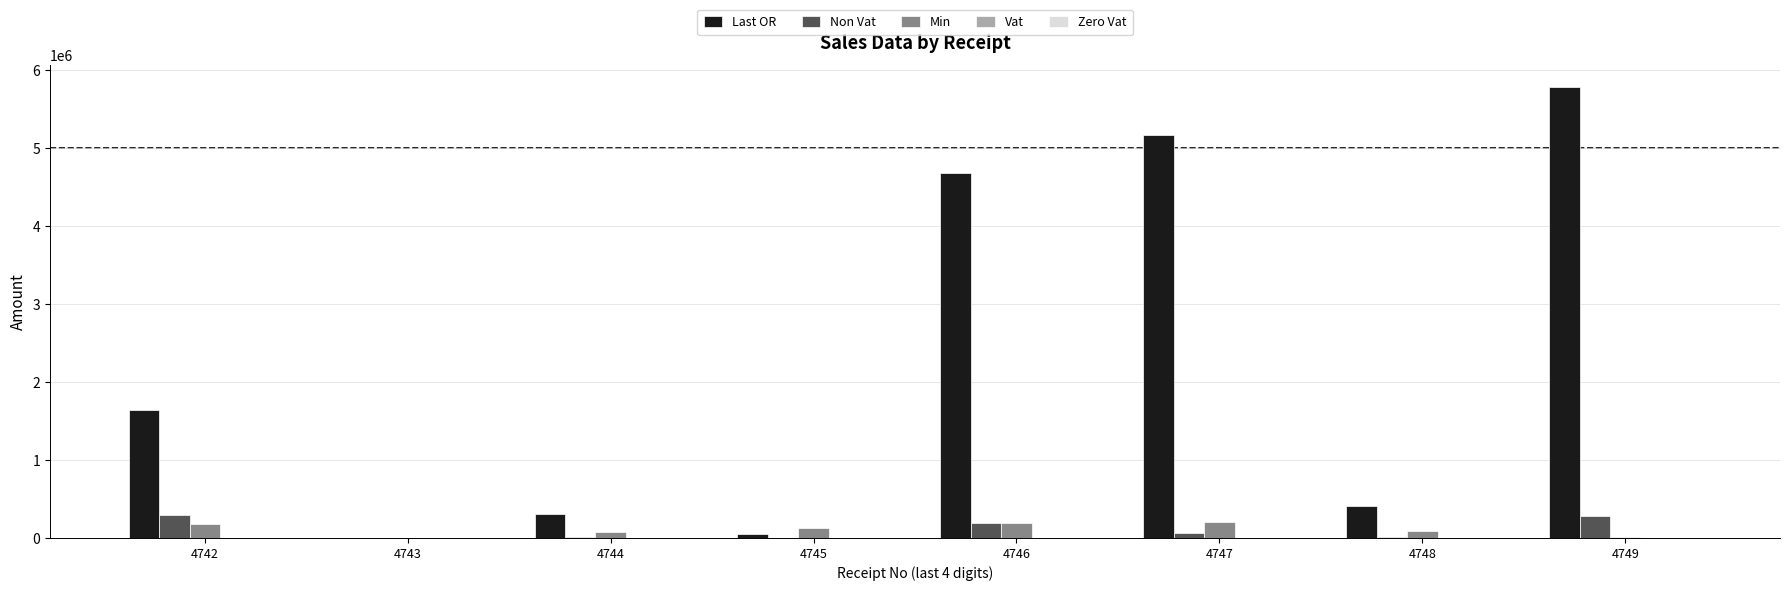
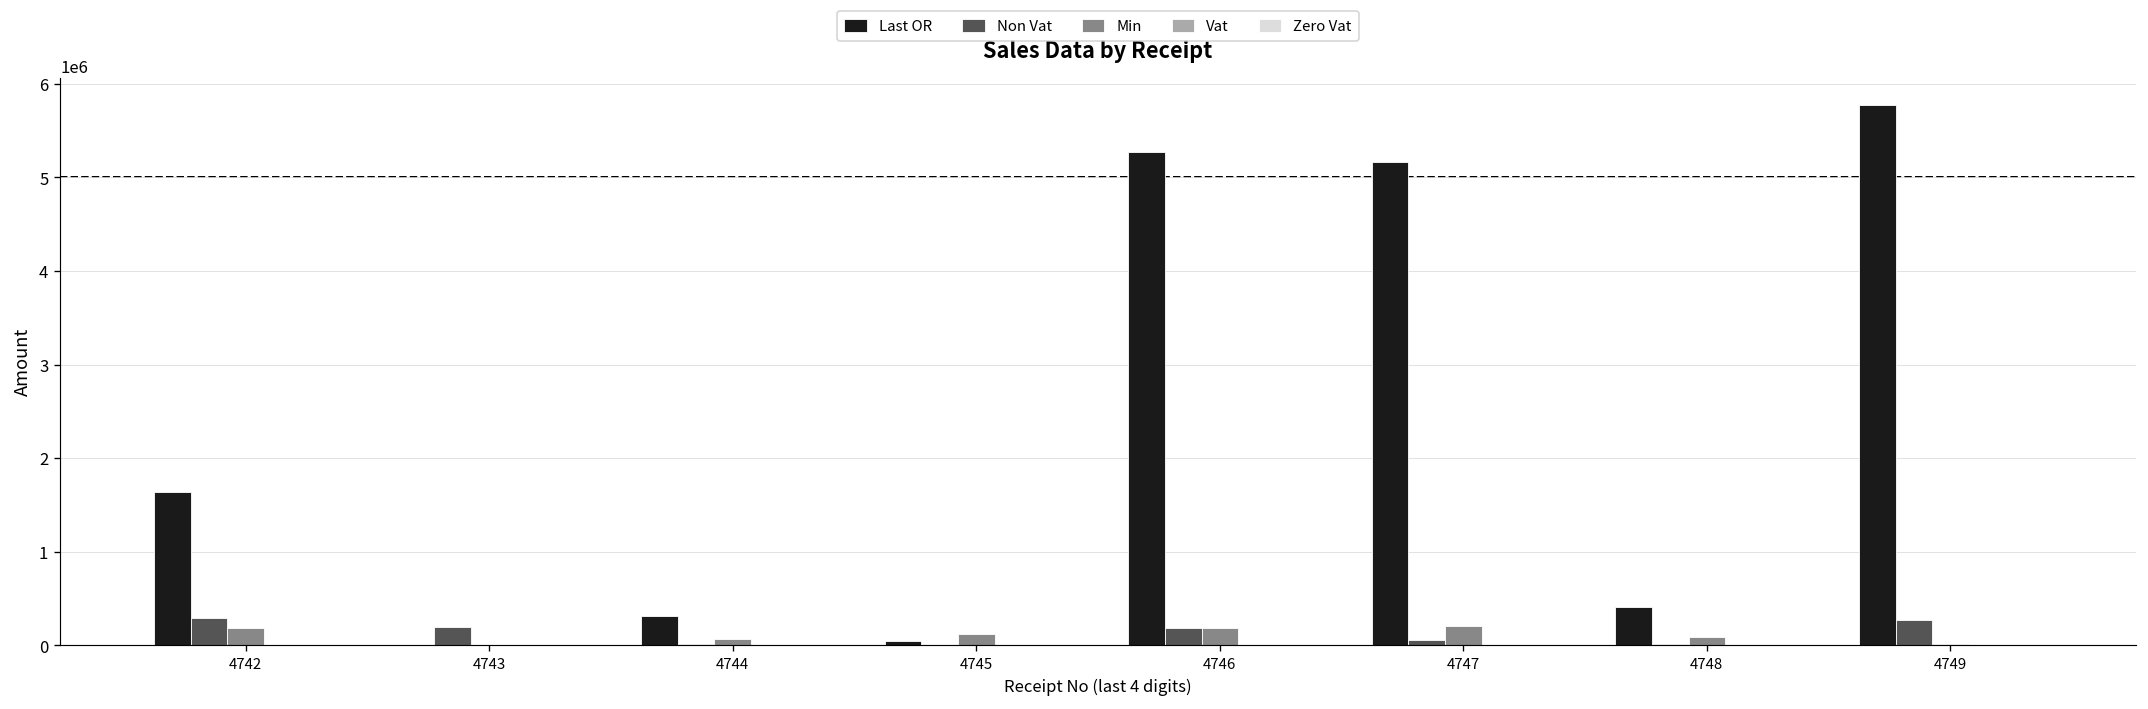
Non Vat, 4743: 0 -> 200000
Last OR, 4746: 4700000 -> 5300000
